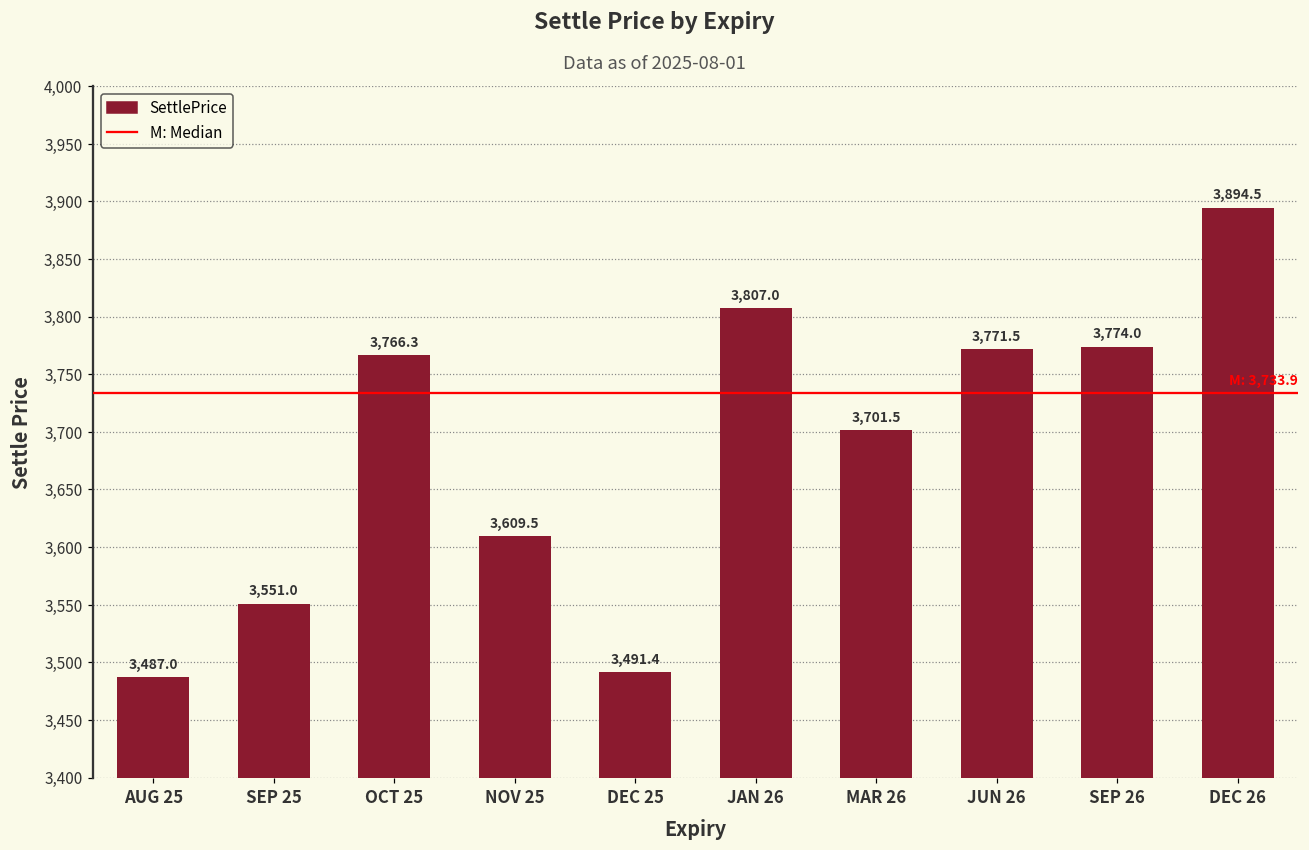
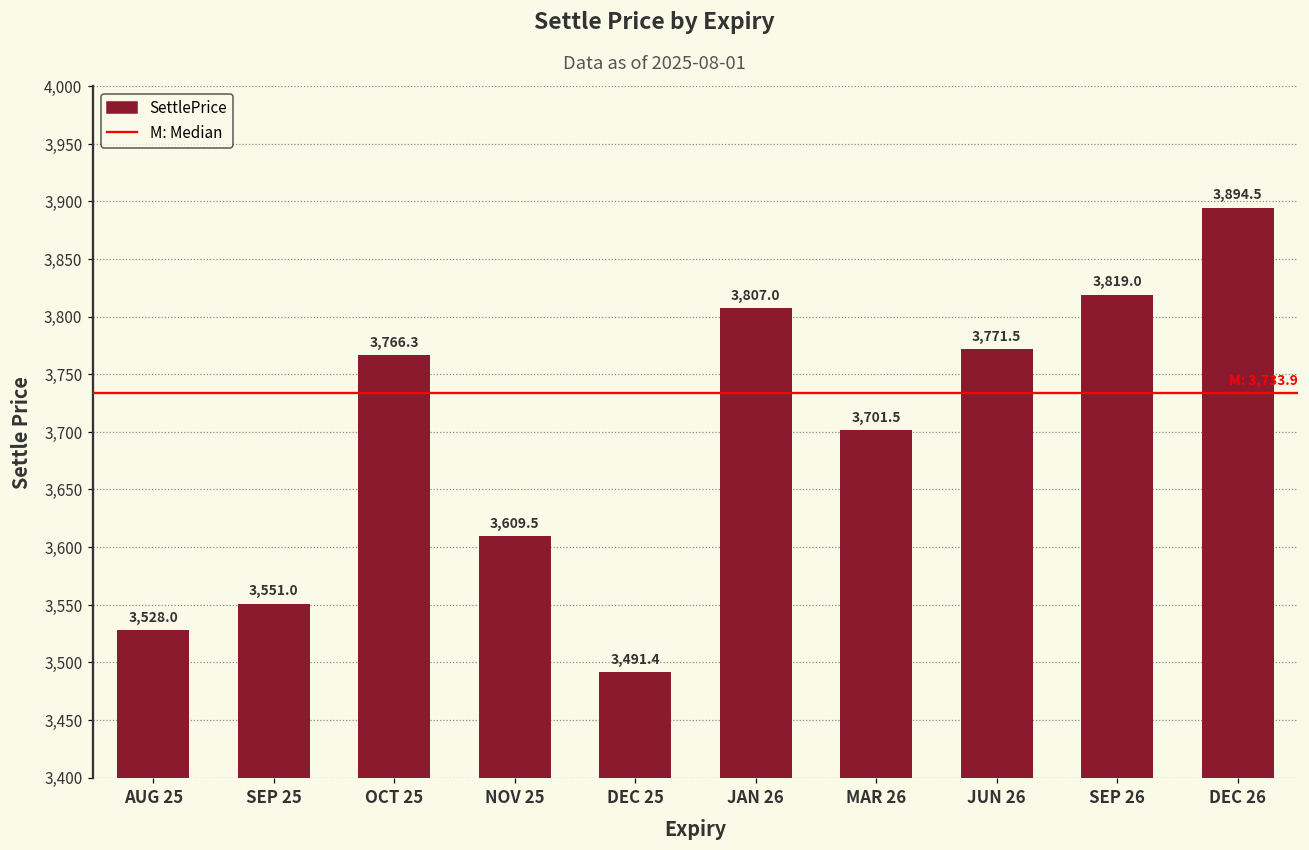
AUG 25: 3,487.0 -> 3,528.0
SEP 26: 3,774.0 -> 3,819.0
